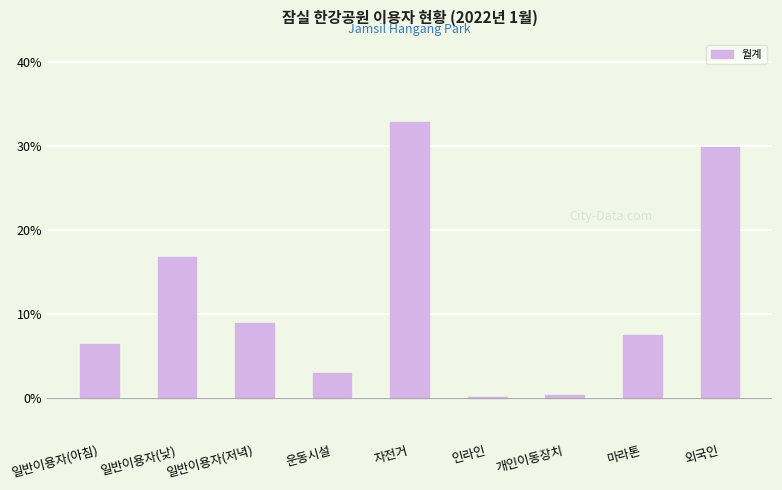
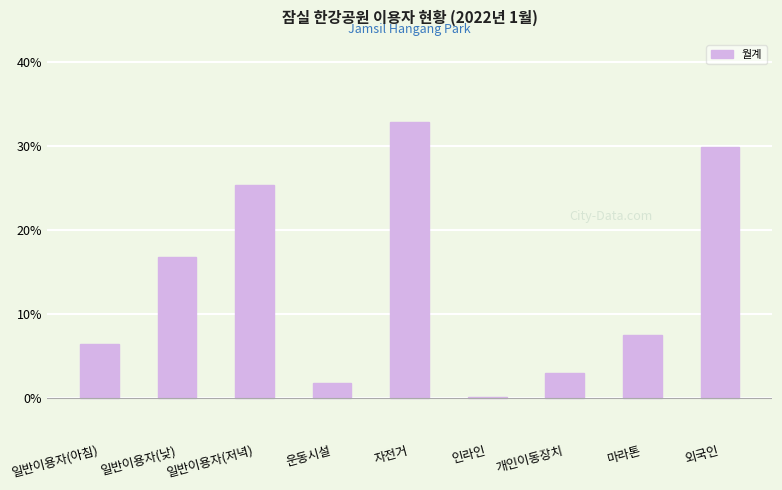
일반이용자(저녁): 9% -> 25%
운동시설: 3% -> 2%
개인이동장치: 0% -> 3%
